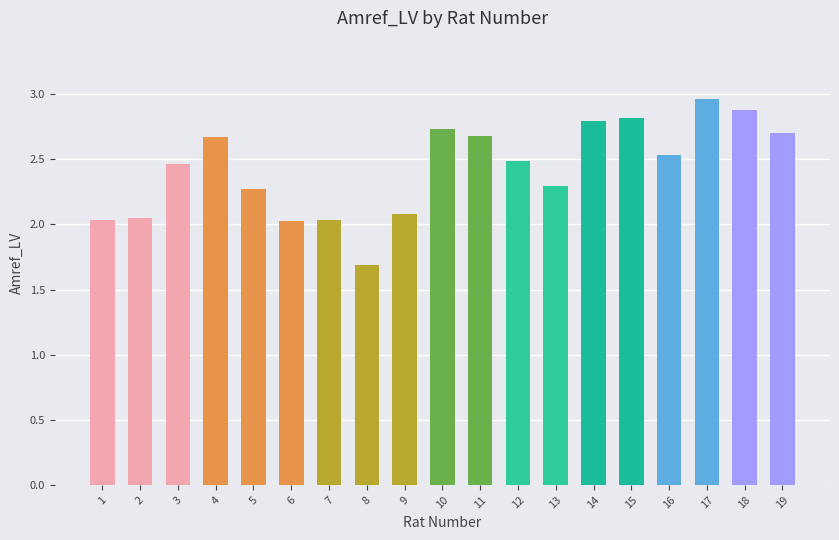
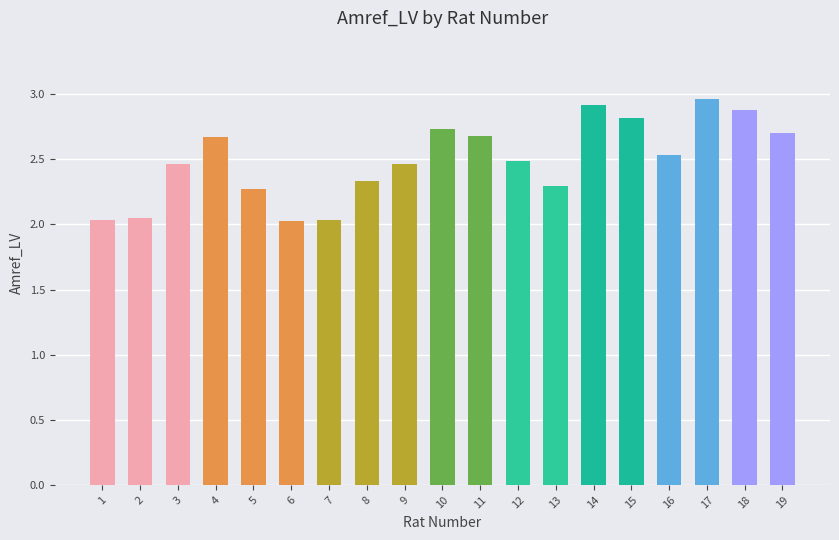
8: 1.69 -> 2.34
9: 2.08 -> 2.46
14: 2.79 -> 2.91
